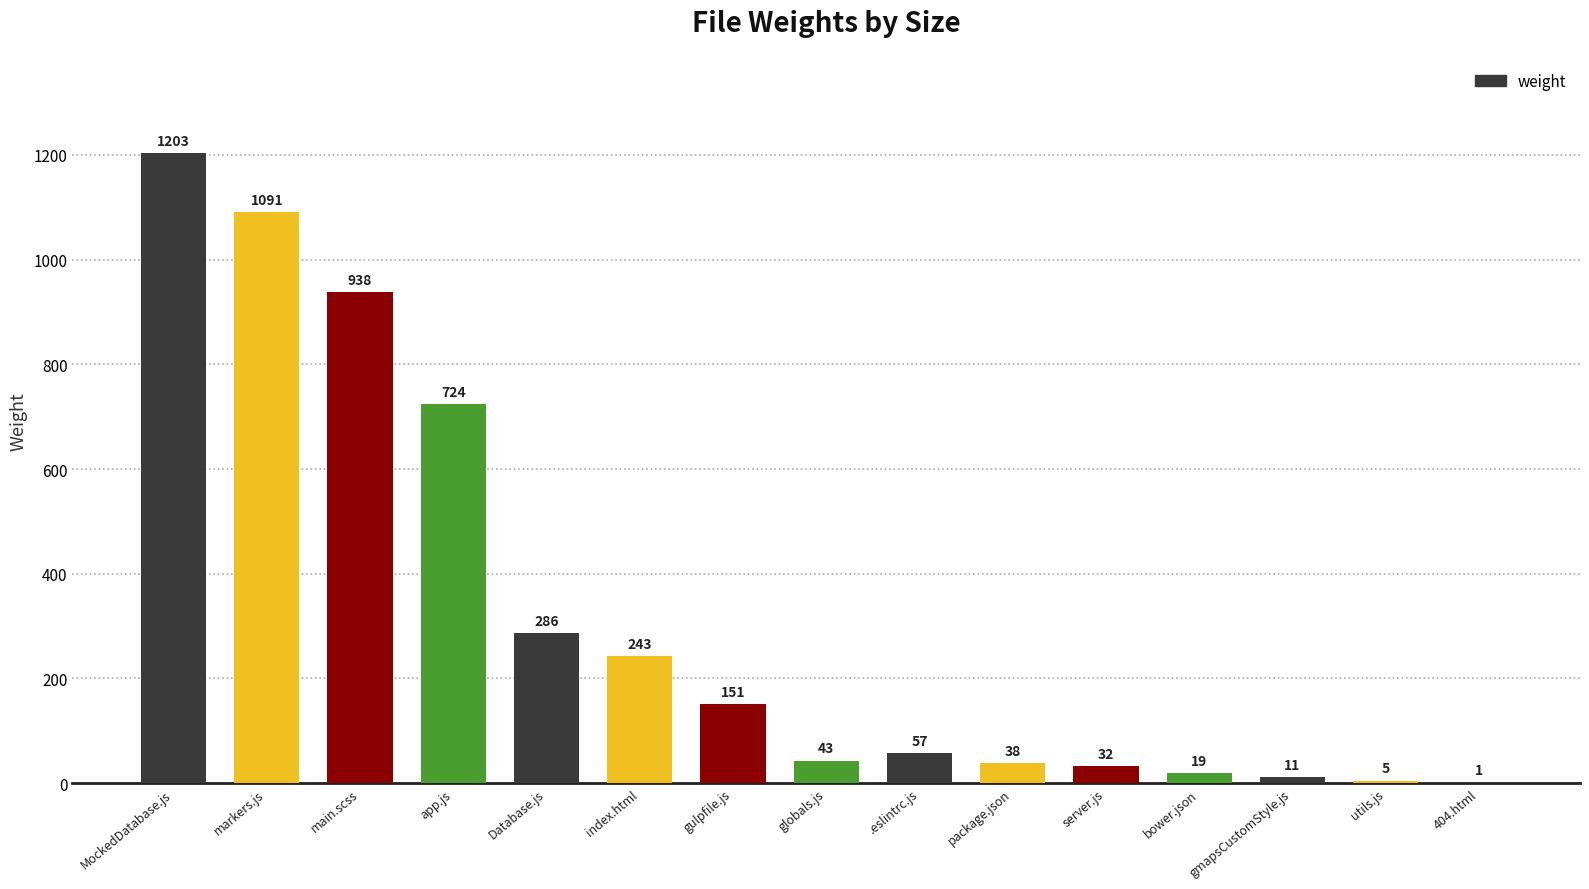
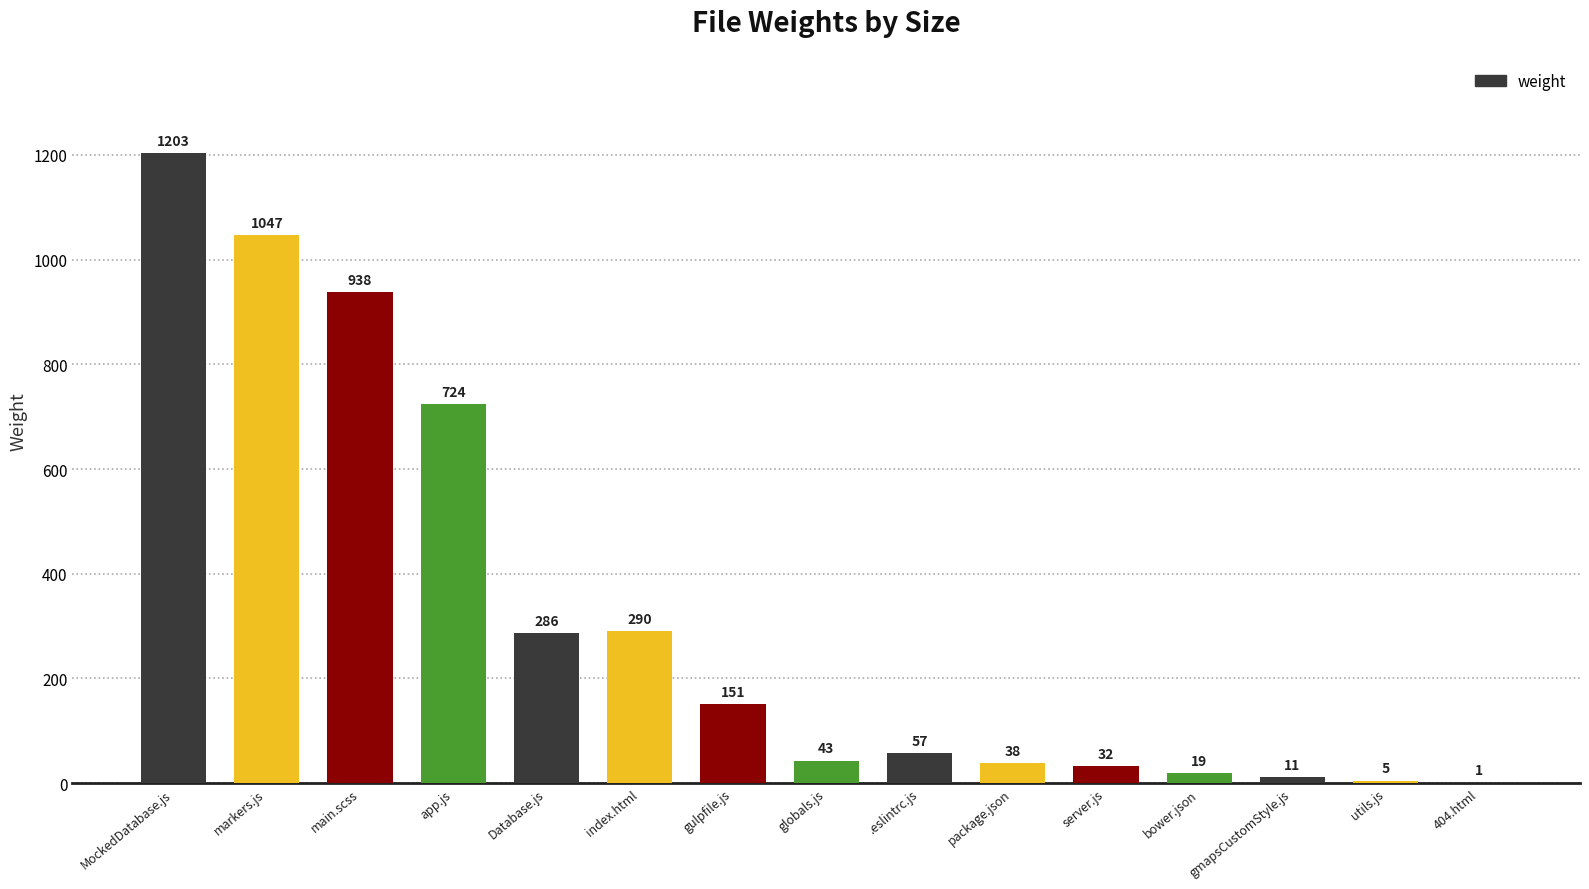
markers.js: 1091 -> 1047
index.html: 243 -> 290
